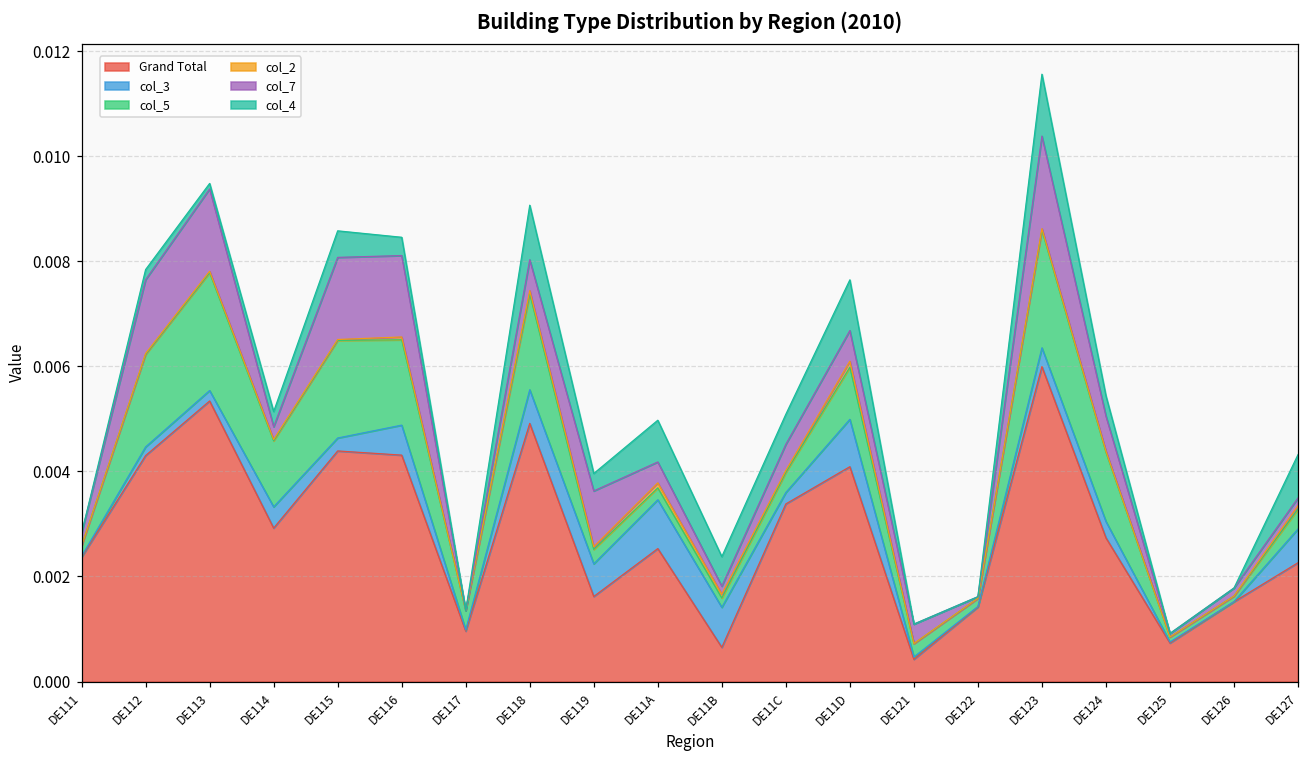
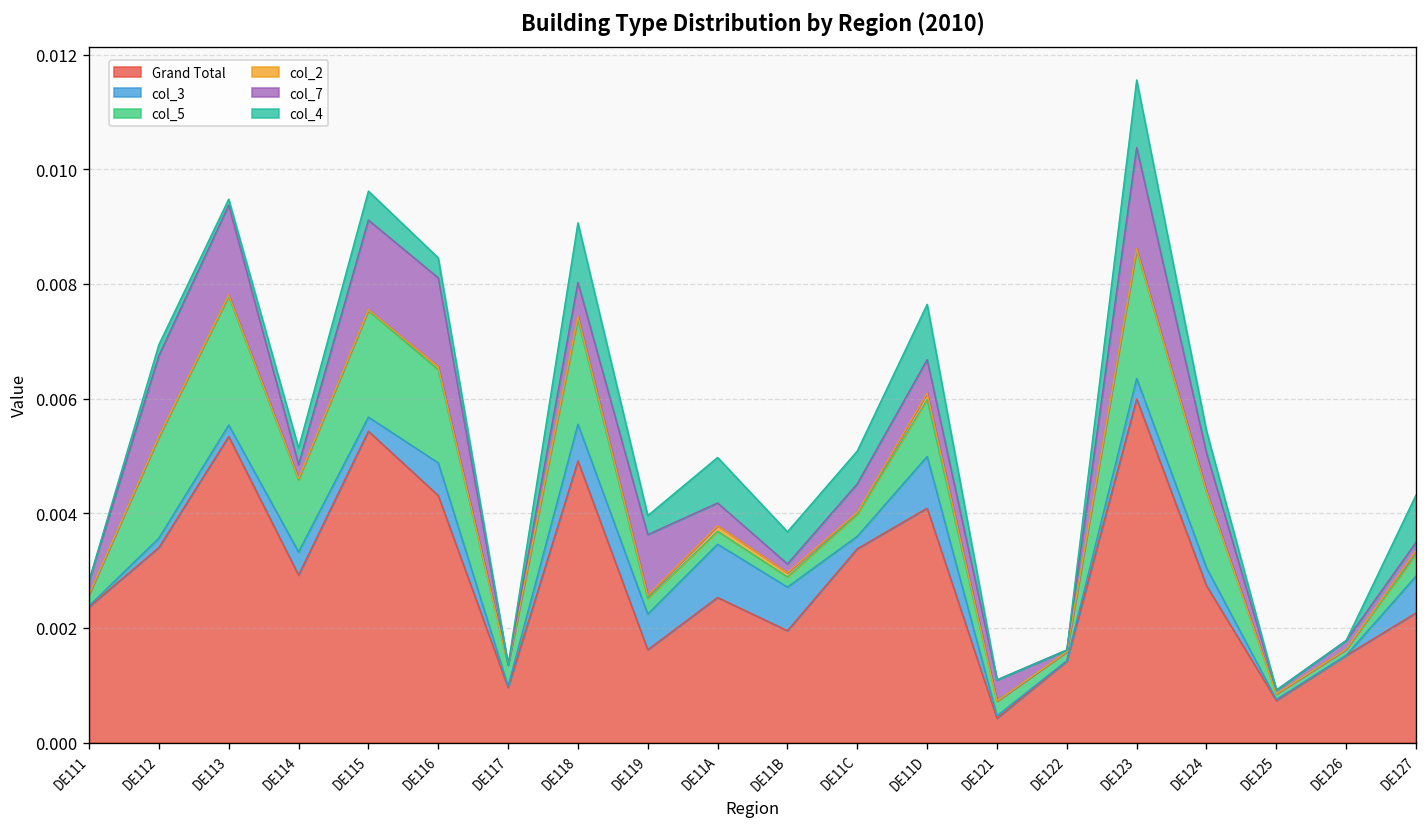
Grand Total, DE112: 0.0043 -> 0.0034
Grand Total, DE115: 0.0044 -> 0.0054
Grand Total, DE11B: 0.0007 -> 0.0020
